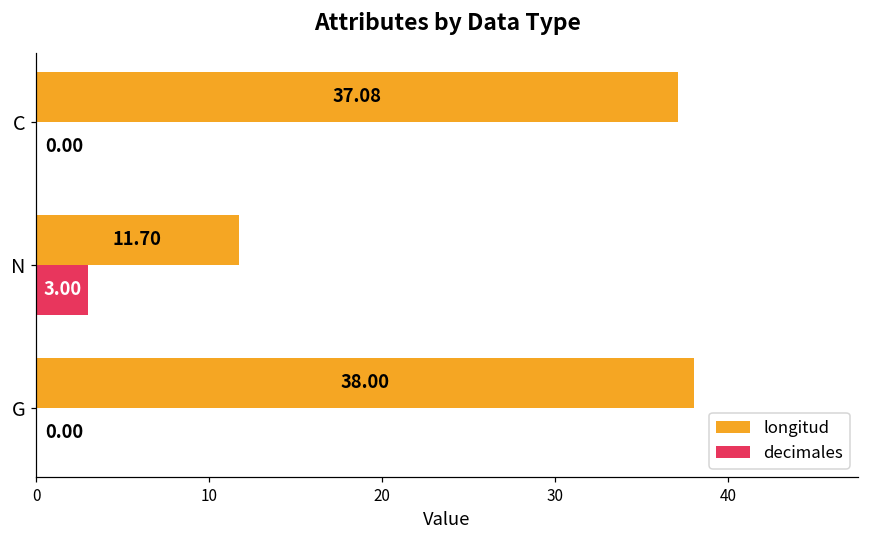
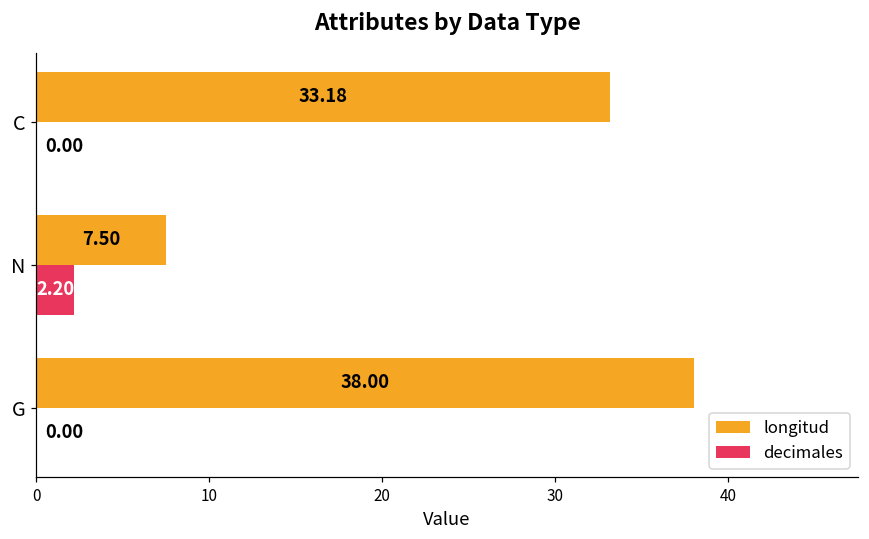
longitud, C: 37.08 -> 33.18
longitud, N: 11.70 -> 7.50
decimales, N: 3.00 -> 2.20
